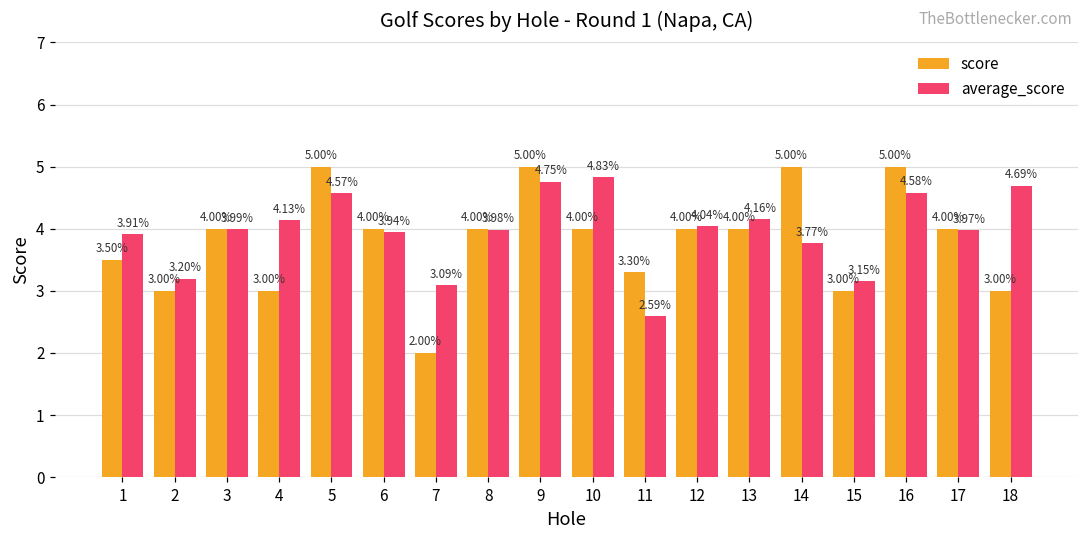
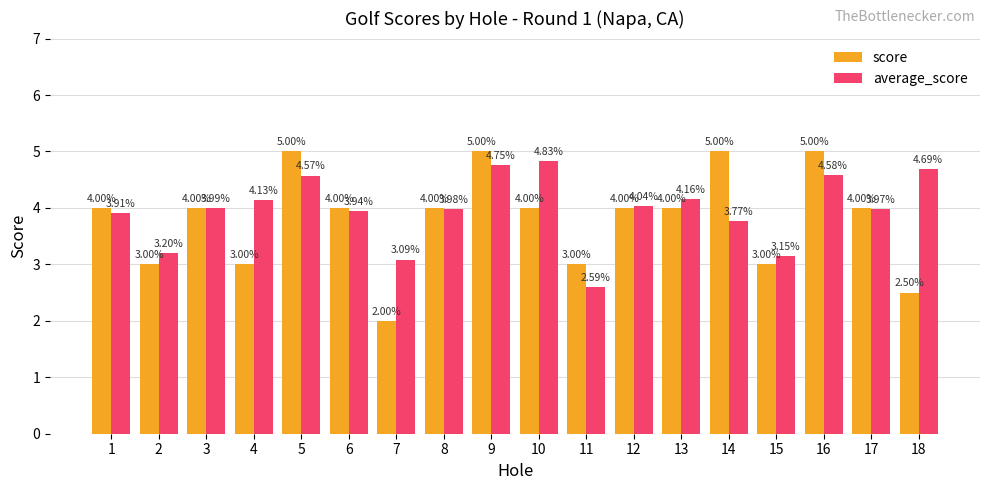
score, 1: 3.50% -> 4.00%
score, 11: 3.30% -> 3.00%
score, 18: 3.00% -> 2.50%
